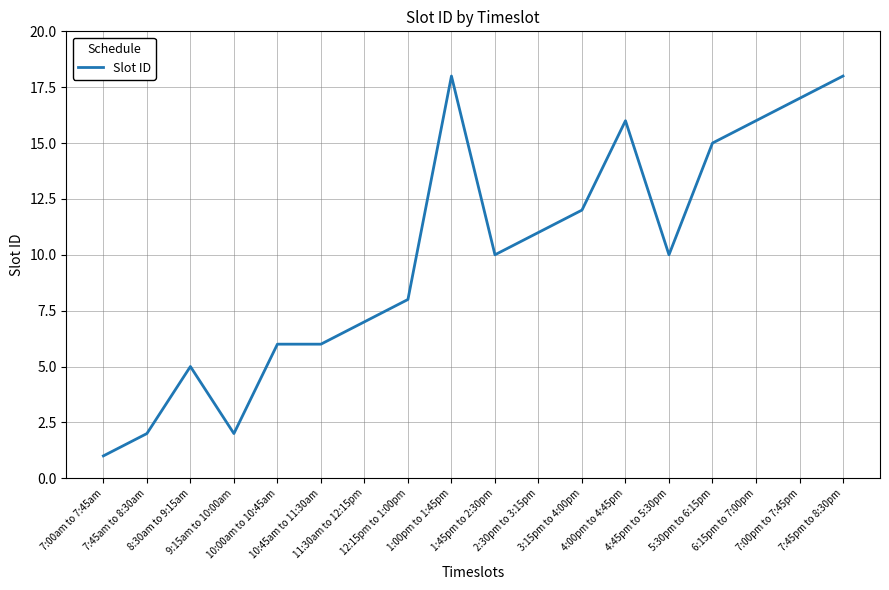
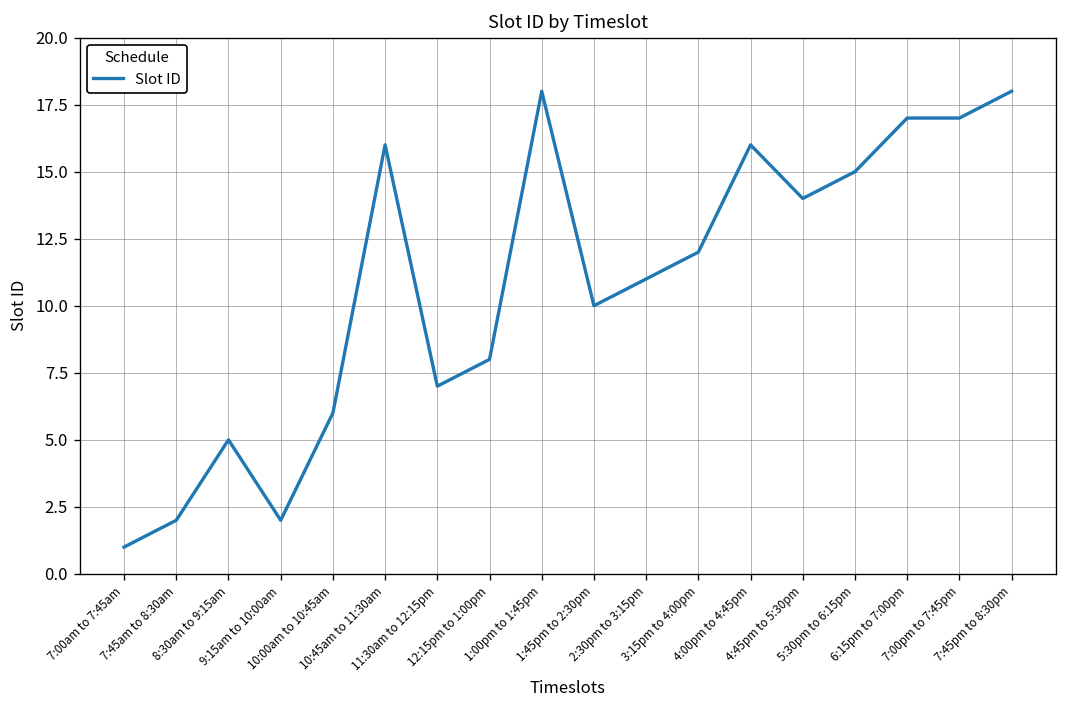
10:45am to 11:30am: 6 -> 16
4:45pm to 5:30pm: 10 -> 14
6:15pm to 7:00pm: 16 -> 17
